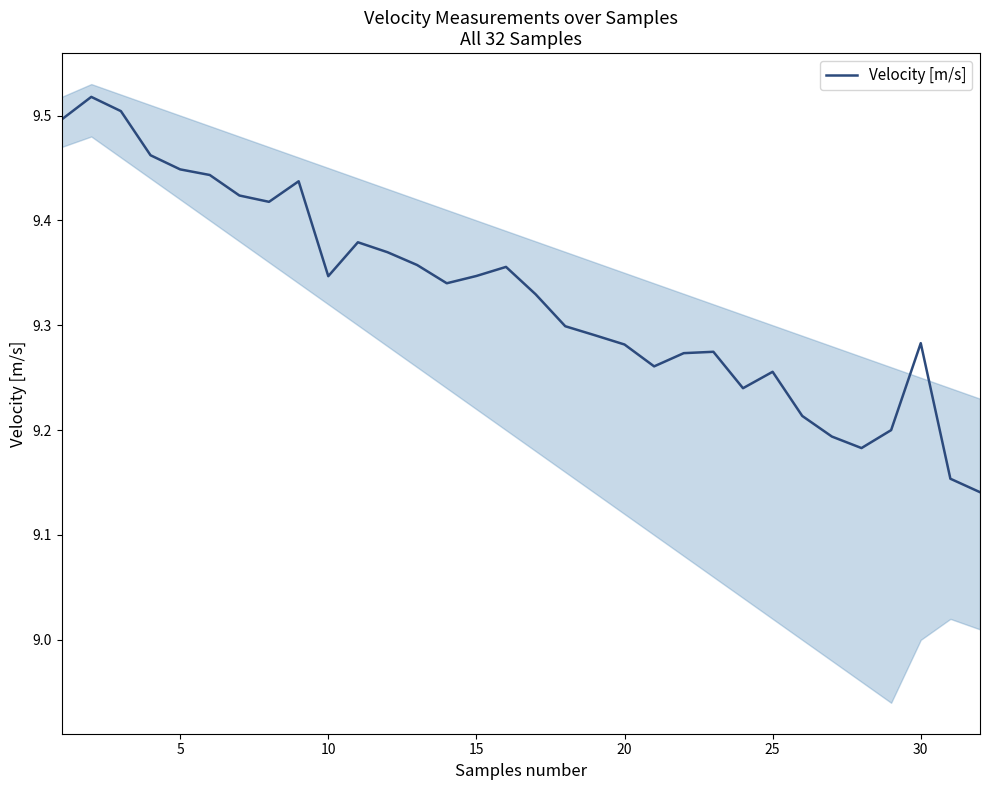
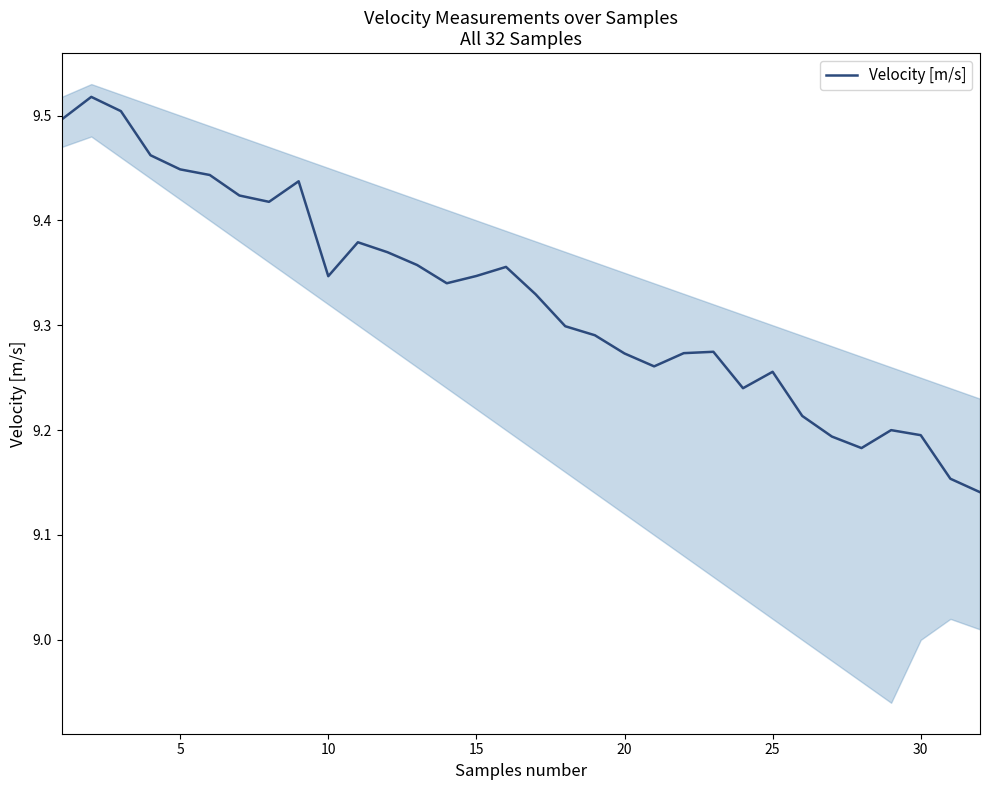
Velocity [m/s], 20: 9.282 -> 9.273
Velocity [m/s], 30: 9.283 -> 9.195
